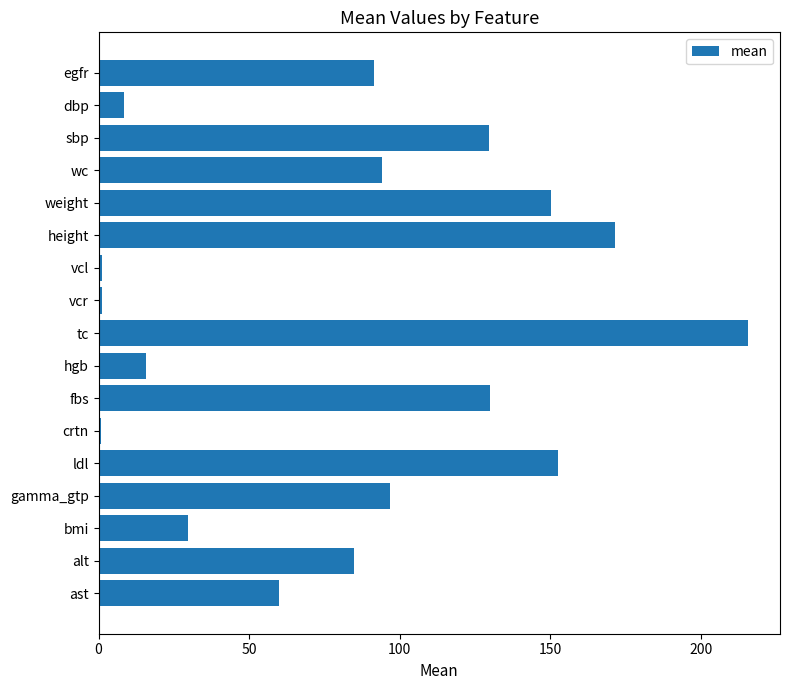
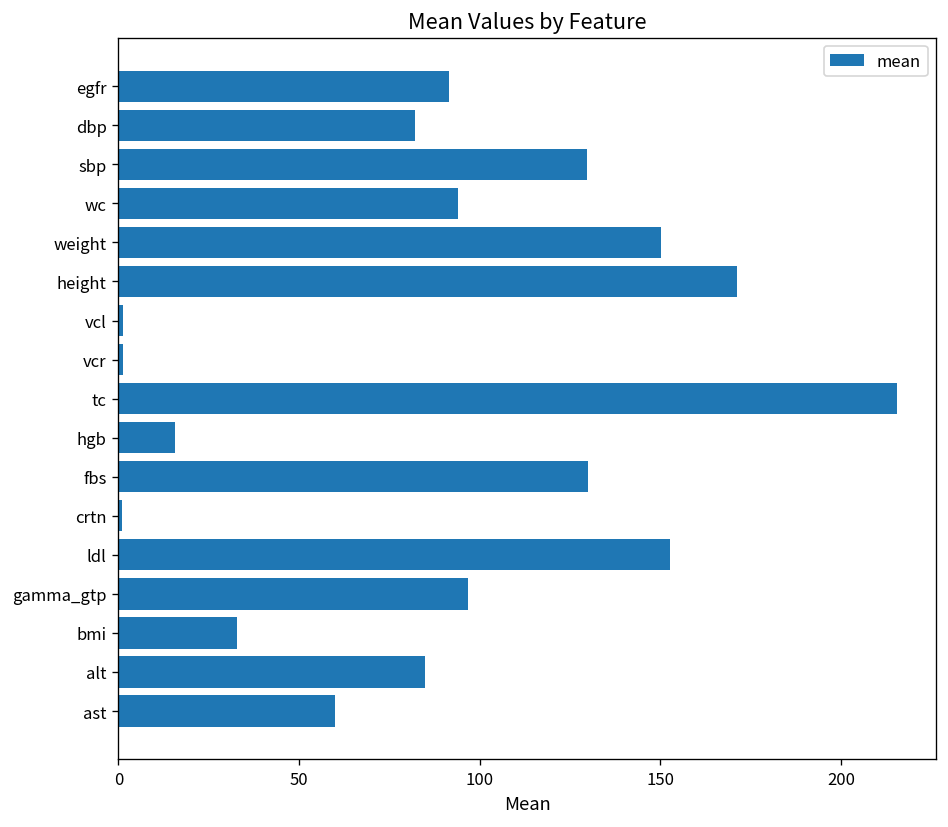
dbp: 8 -> 82
bmi: 30 -> 33
